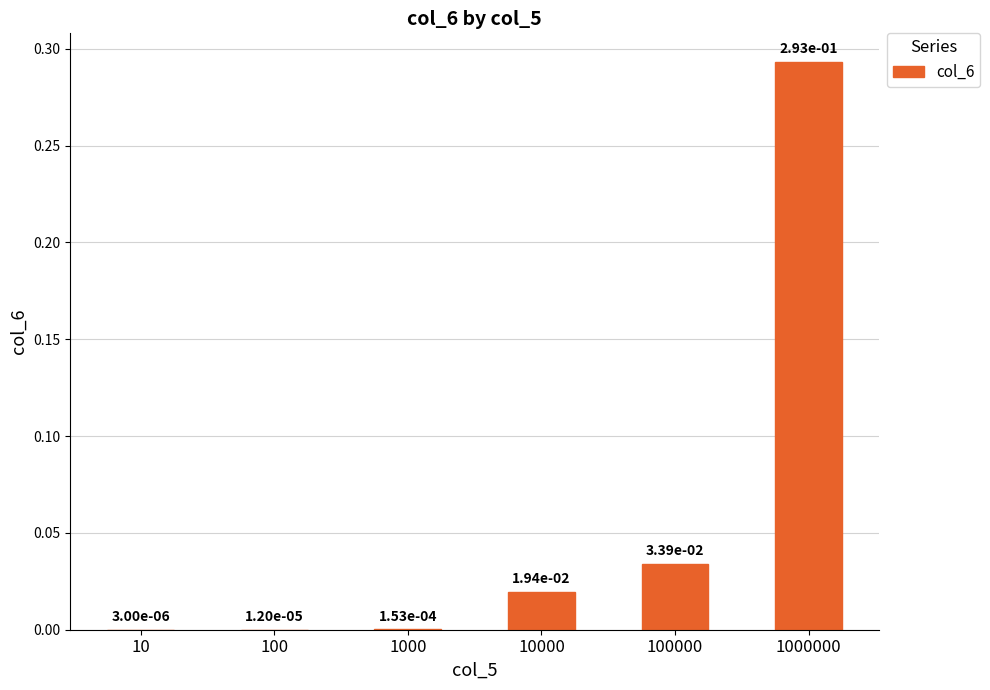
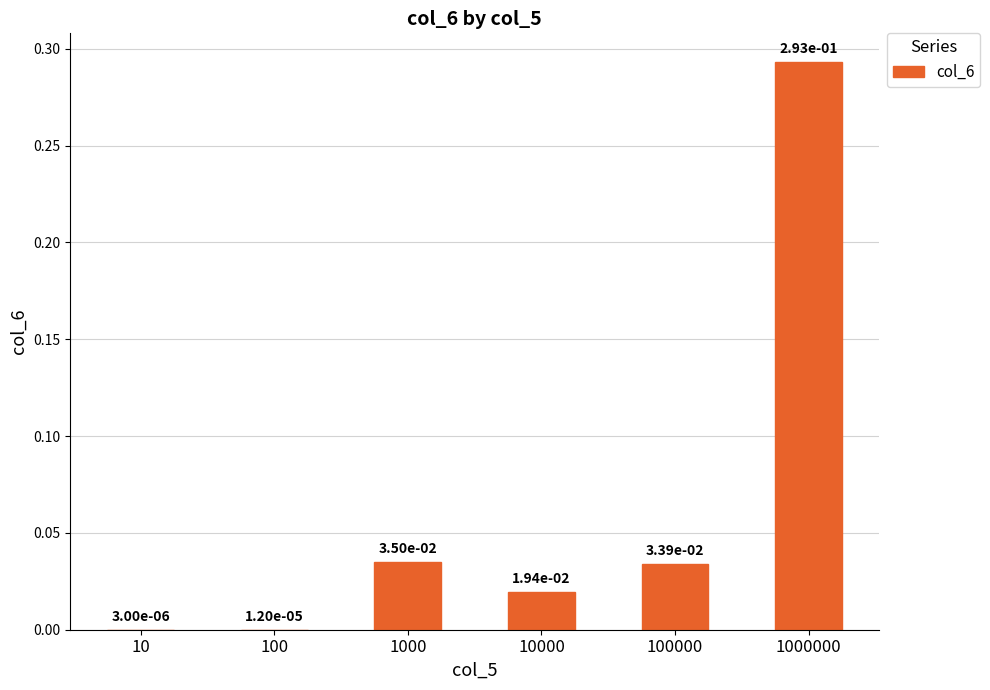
1000: 1.53e-04 -> 3.50e-02
